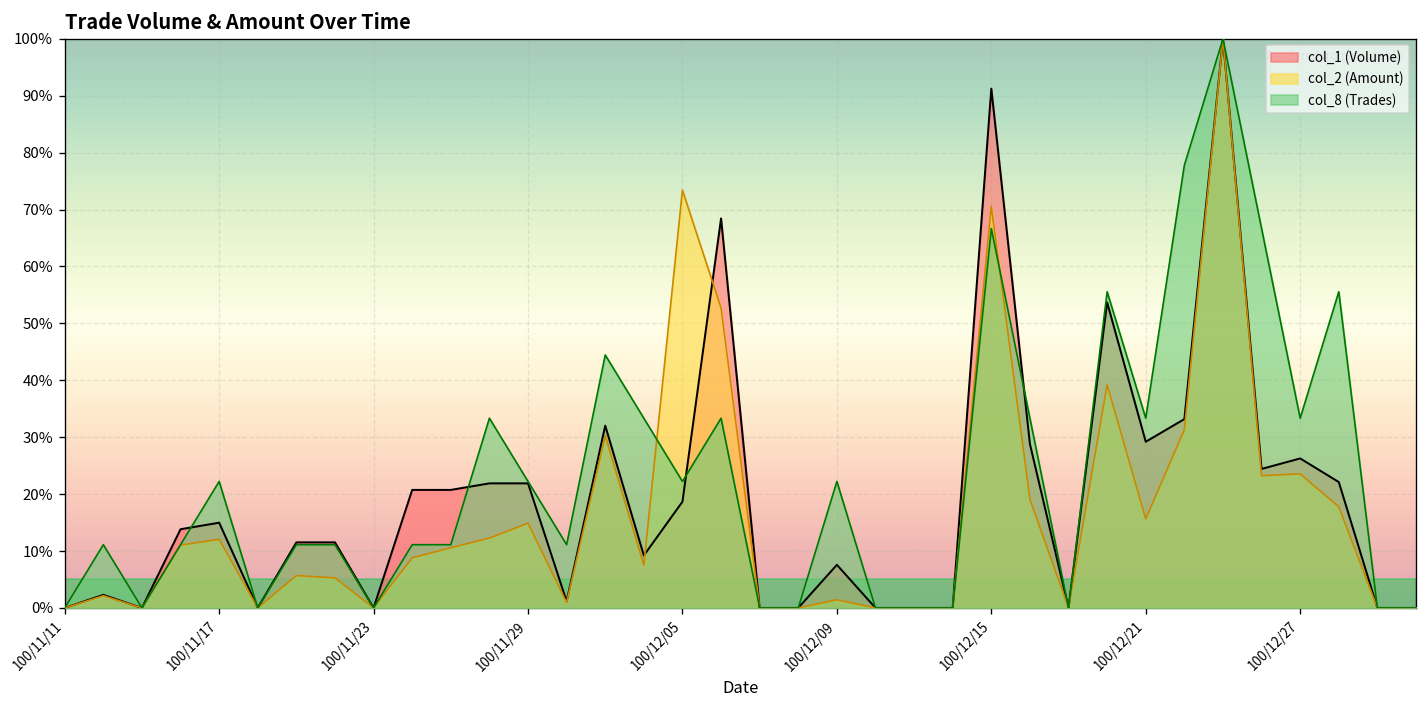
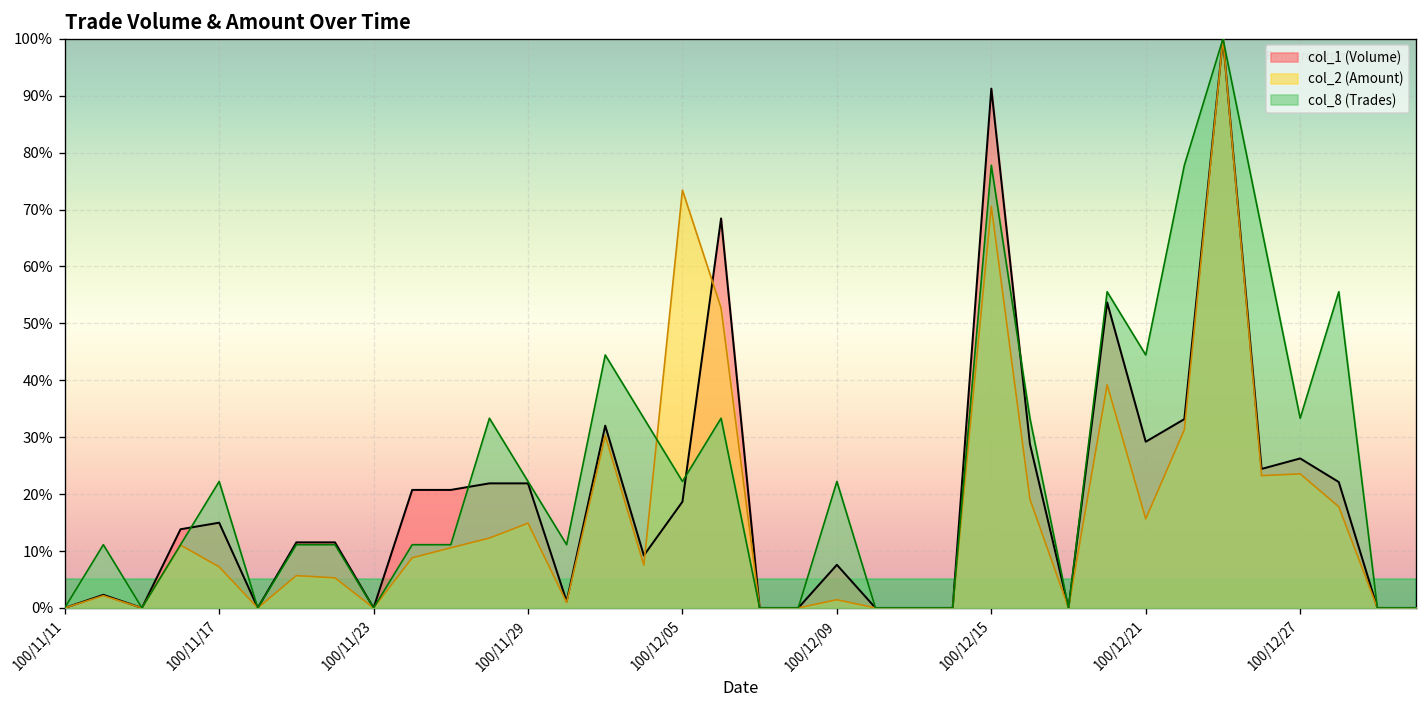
col_2 (Amount), 100/11/17: 12% -> 7%
col_8 (Trades), 100/12/15: 67% -> 78%
col_8 (Trades), 100/12/21: 33% -> 44%
